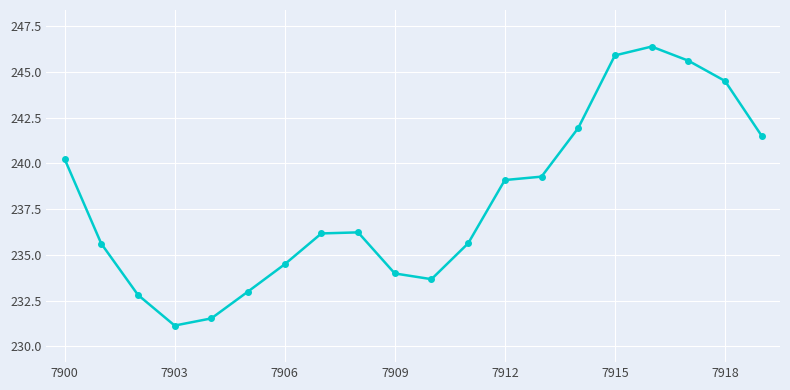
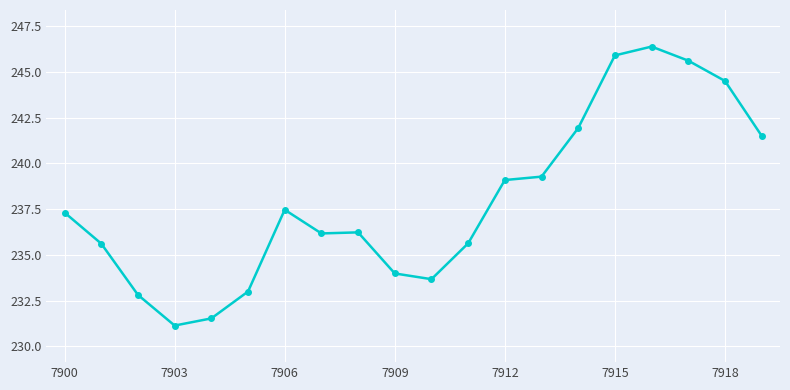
7900: 240.2 -> 237.3
7906: 234.5 -> 237.5
